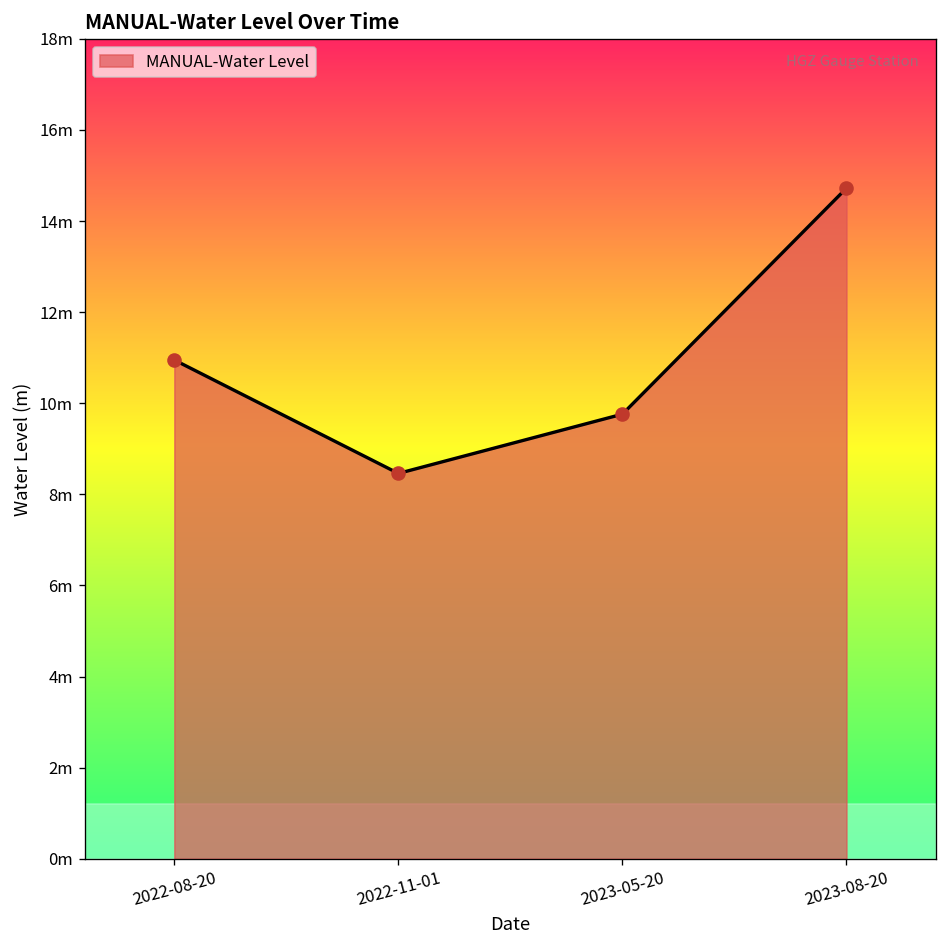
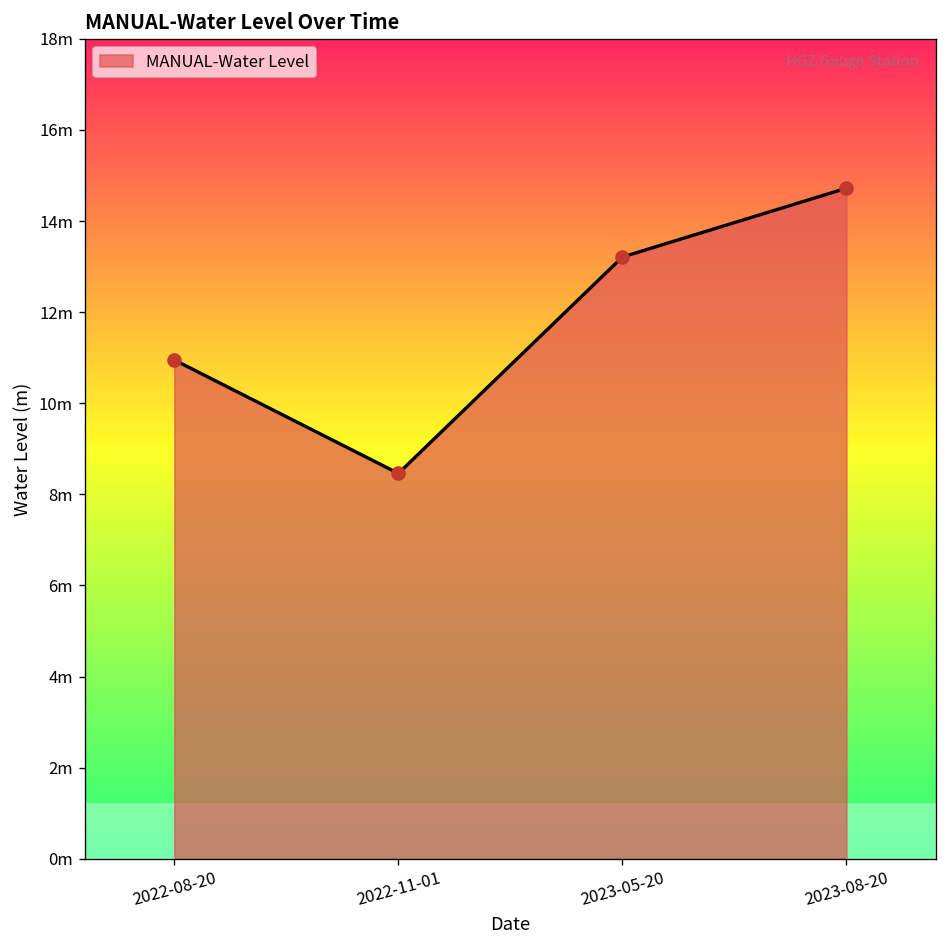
2023-05-20: 9.8m -> 13.2m
